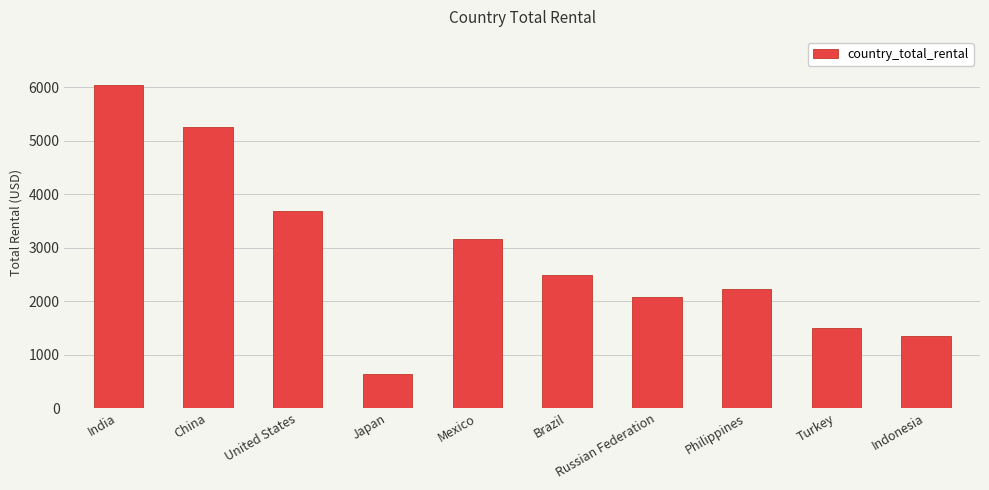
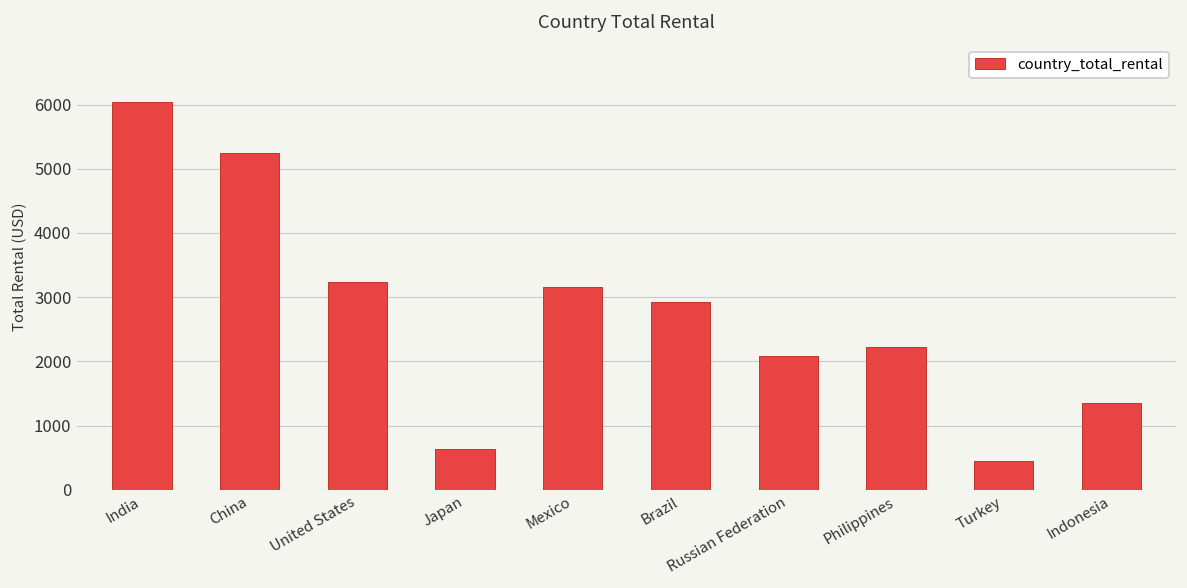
United States: 3700 -> 3200
Brazil: 2500 -> 2900
Turkey: 1500 -> 400
